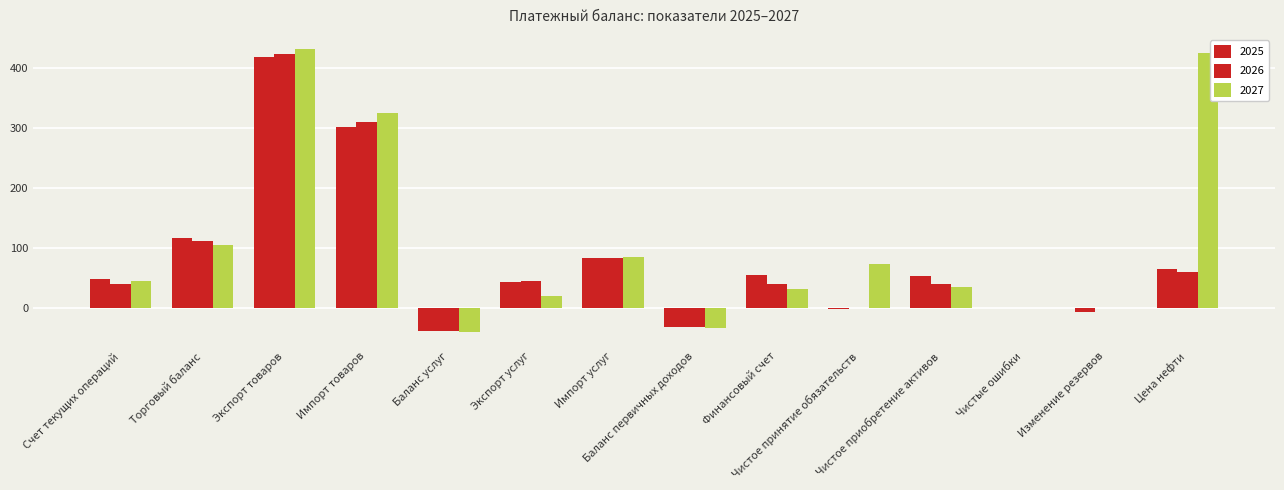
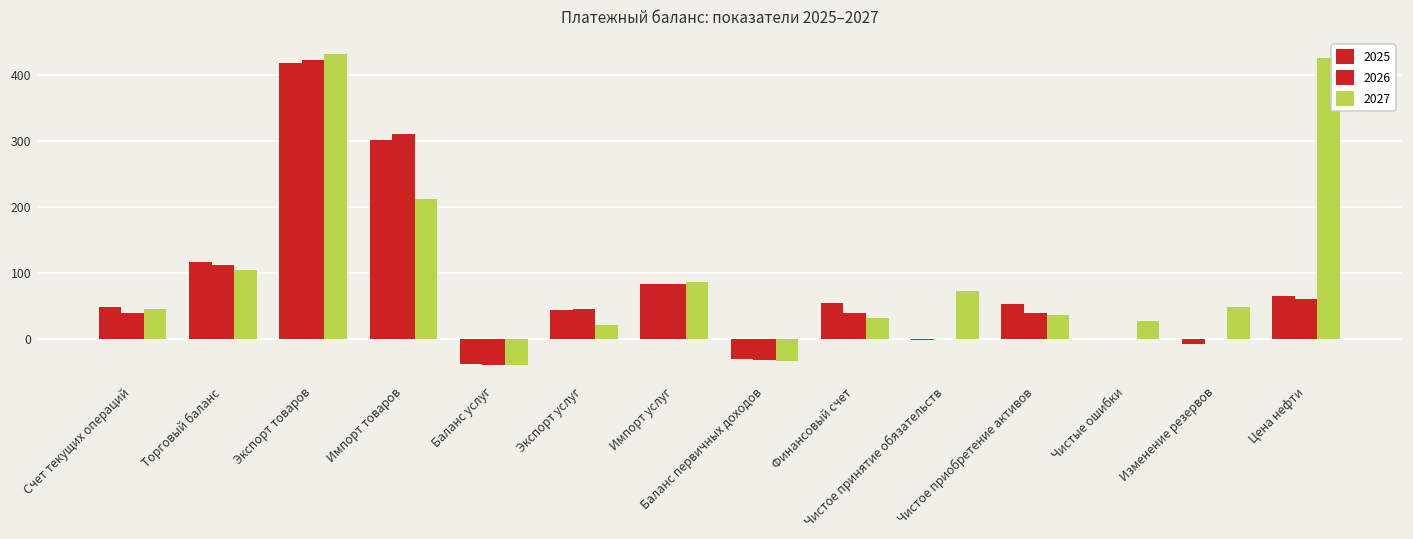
2027, Импорт товаров: 330 -> 210
2027, Чистые ошибки: 0 -> 30
2027, Изменение резервов: 0 -> 50
